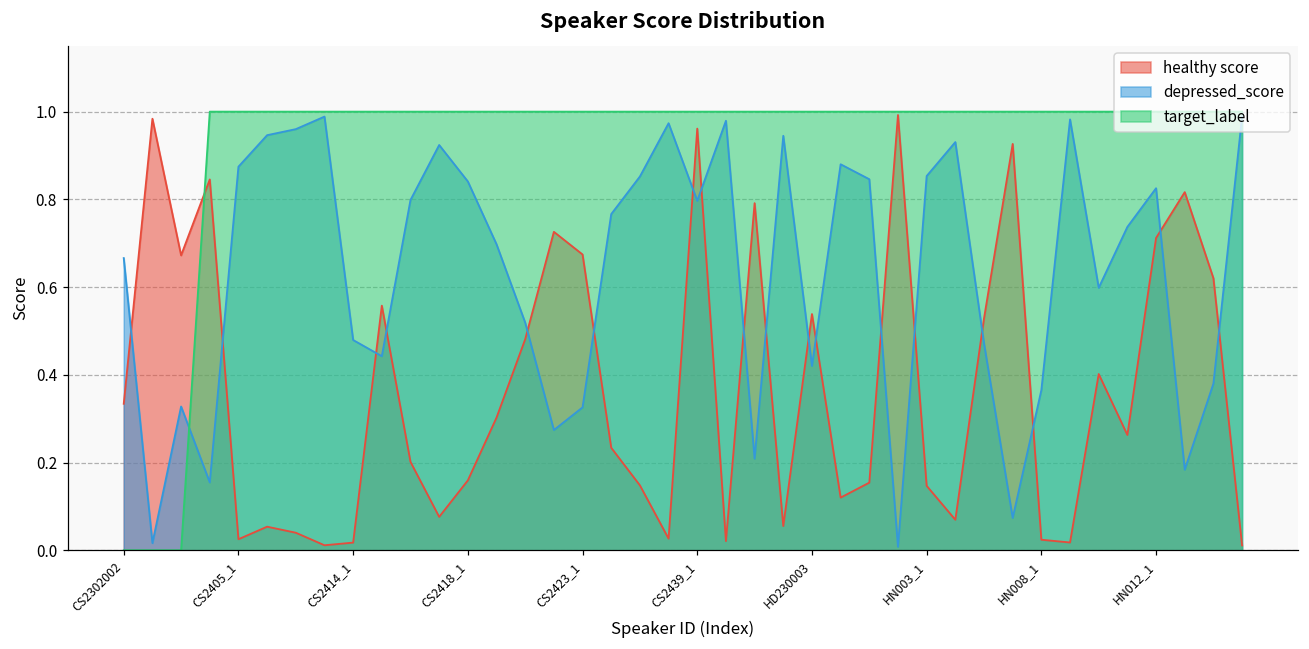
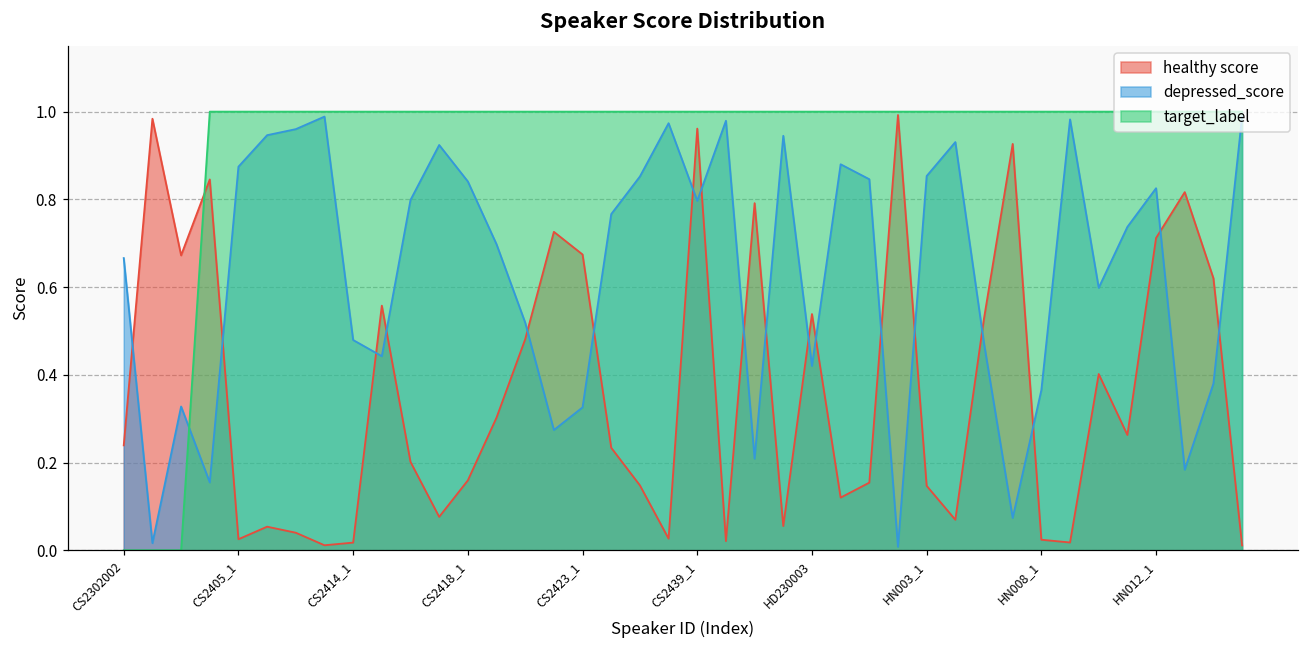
healthy score, CS2302002: 0.33 -> 0.24
